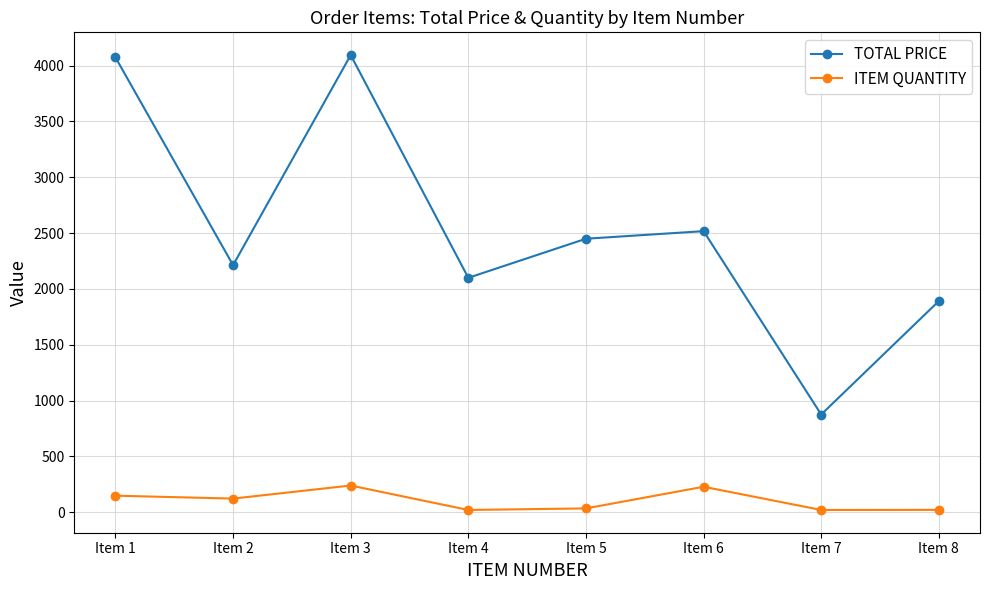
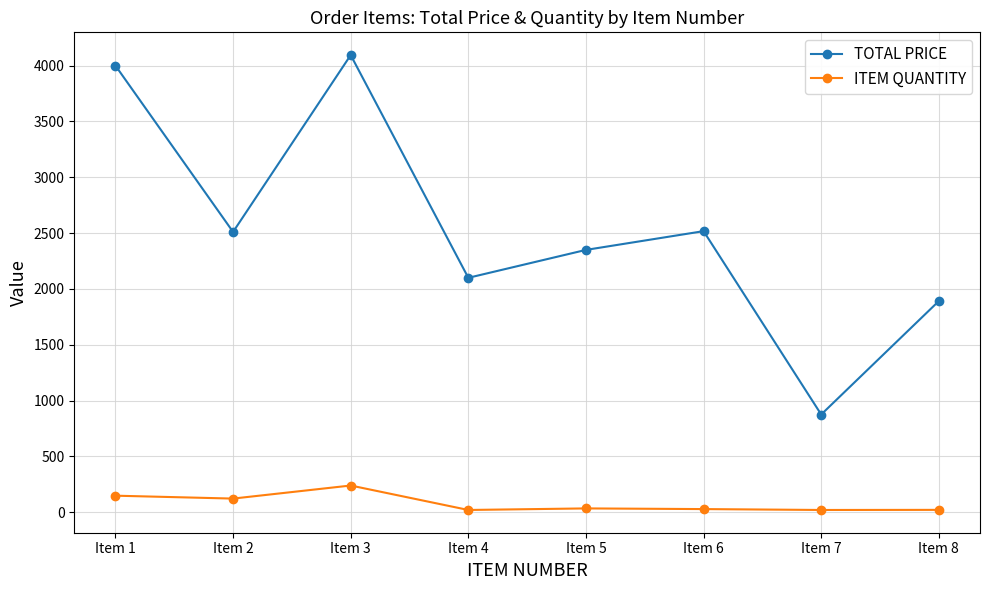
TOTAL PRICE, Item 1: 4070 -> 4000
TOTAL PRICE, Item 2: 2210 -> 2510
TOTAL PRICE, Item 5: 2450 -> 2350
ITEM QUANTITY, Item 6: 230 -> 30
